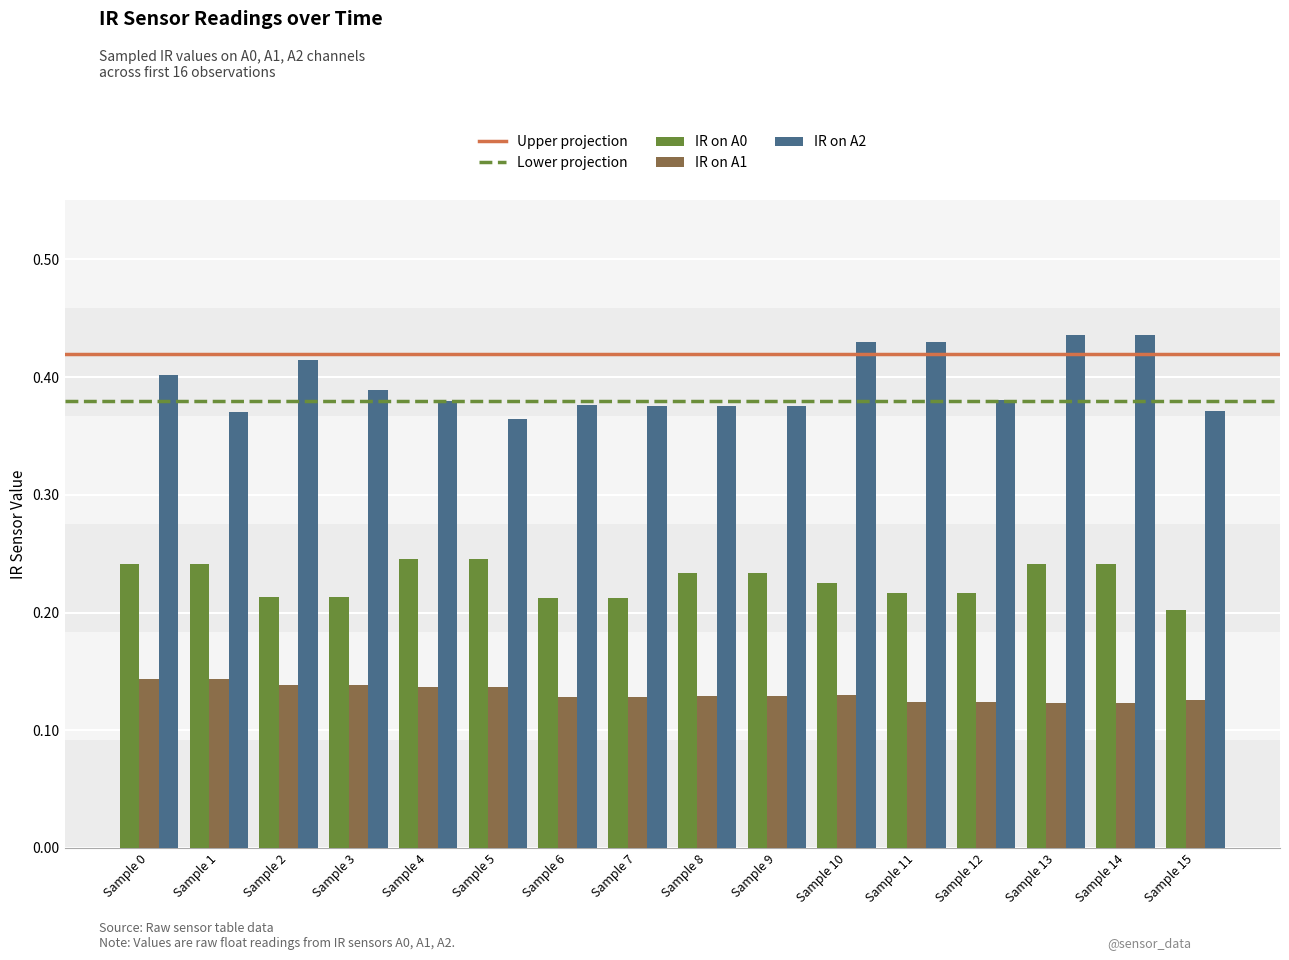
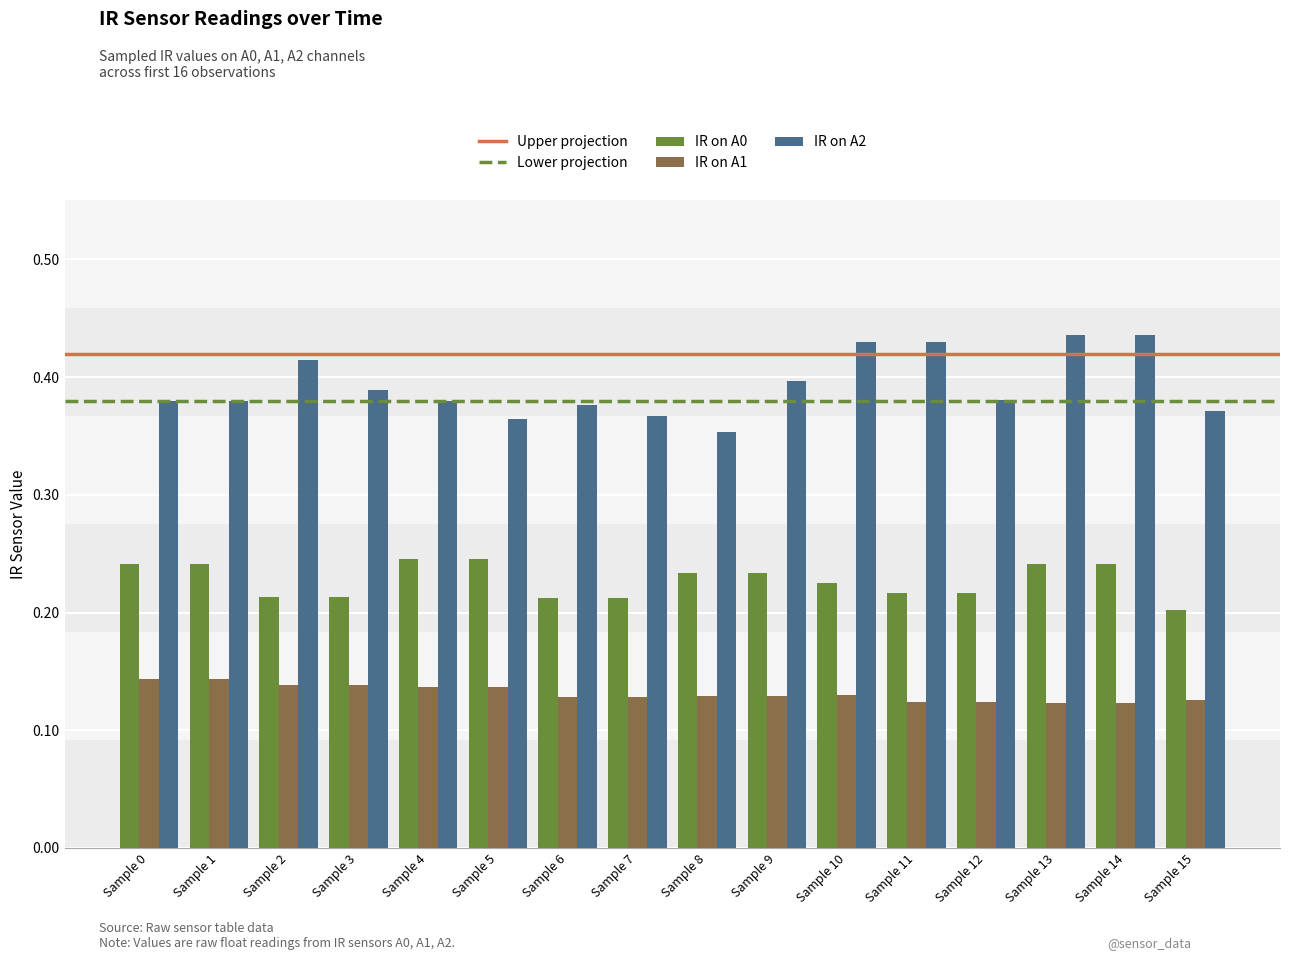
IR on A2, Sample 0: 0.402 -> 0.379
IR on A2, Sample 1: 0.370 -> 0.379
IR on A2, Sample 7: 0.375 -> 0.367
IR on A2, Sample 8: 0.375 -> 0.353
IR on A2, Sample 9: 0.375 -> 0.397
